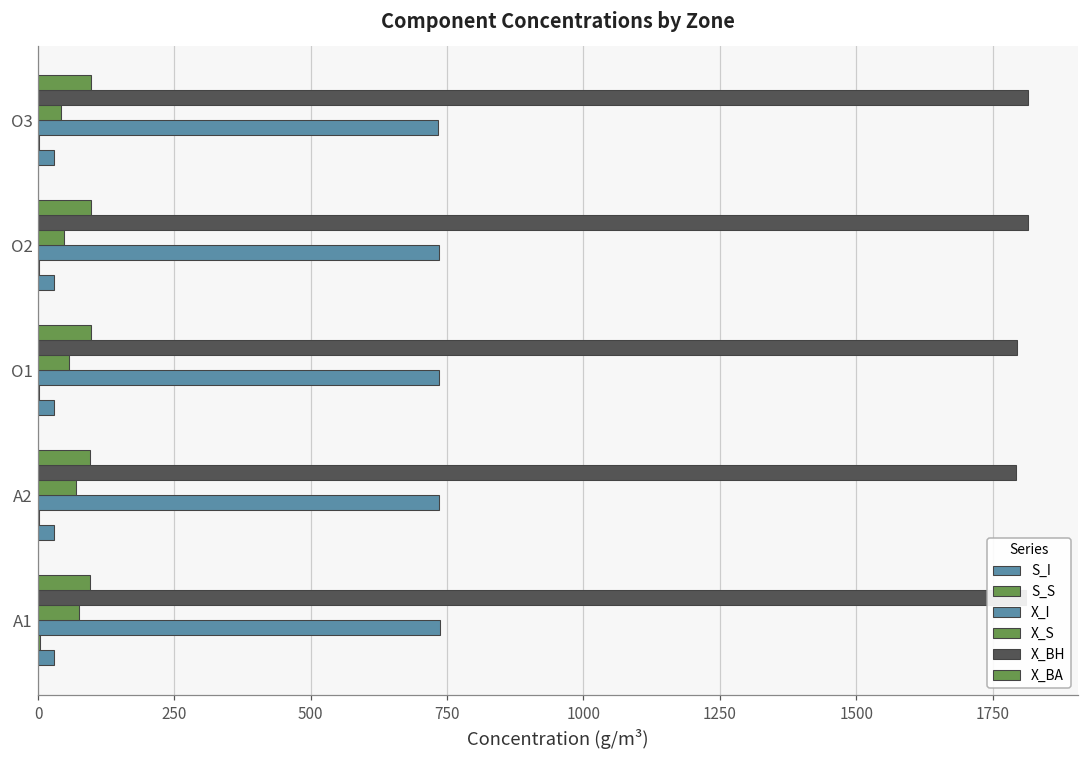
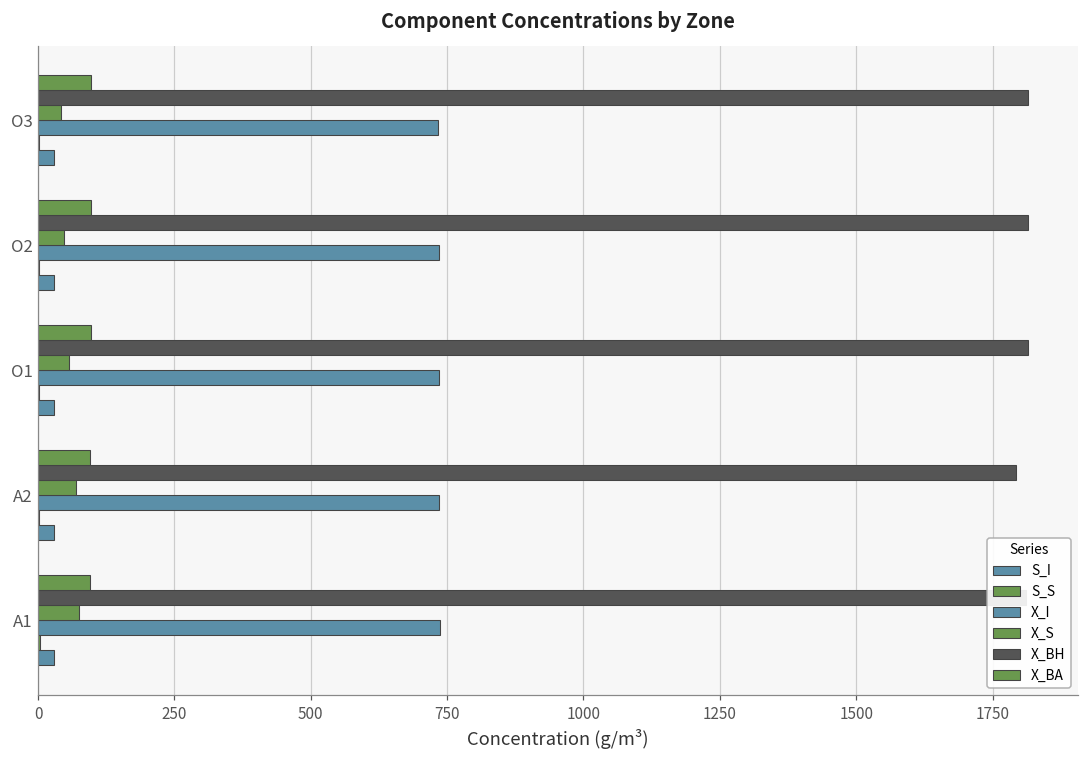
X_BH, O1: 1800 -> 1810
